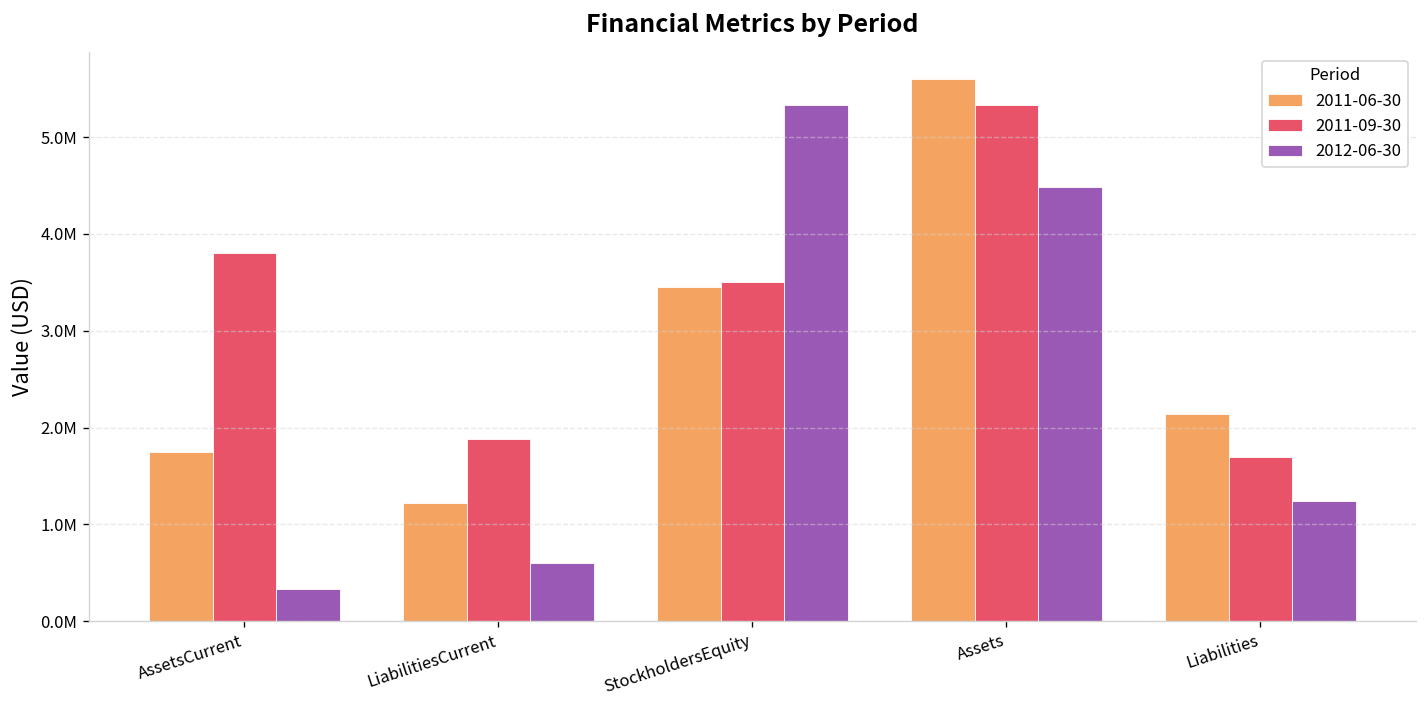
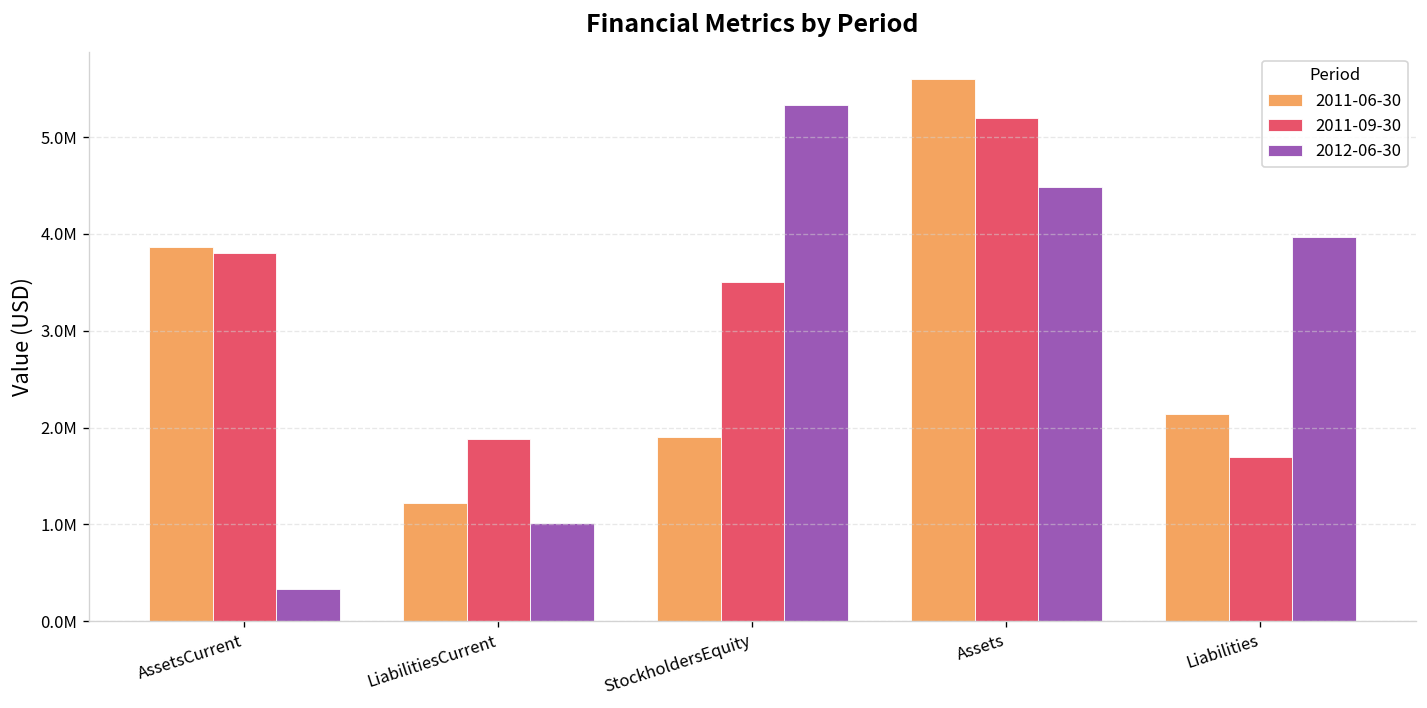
2011-06-30, AssetsCurrent: 1700000 -> 3900000
2012-06-30, LiabilitiesCurrent: 600000 -> 1000000
2011-06-30, StockholdersEquity: 3500000 -> 1900000
2011-09-30, Assets: 5300000 -> 5200000
2012-06-30, Liabilities: 1200000 -> 4000000
